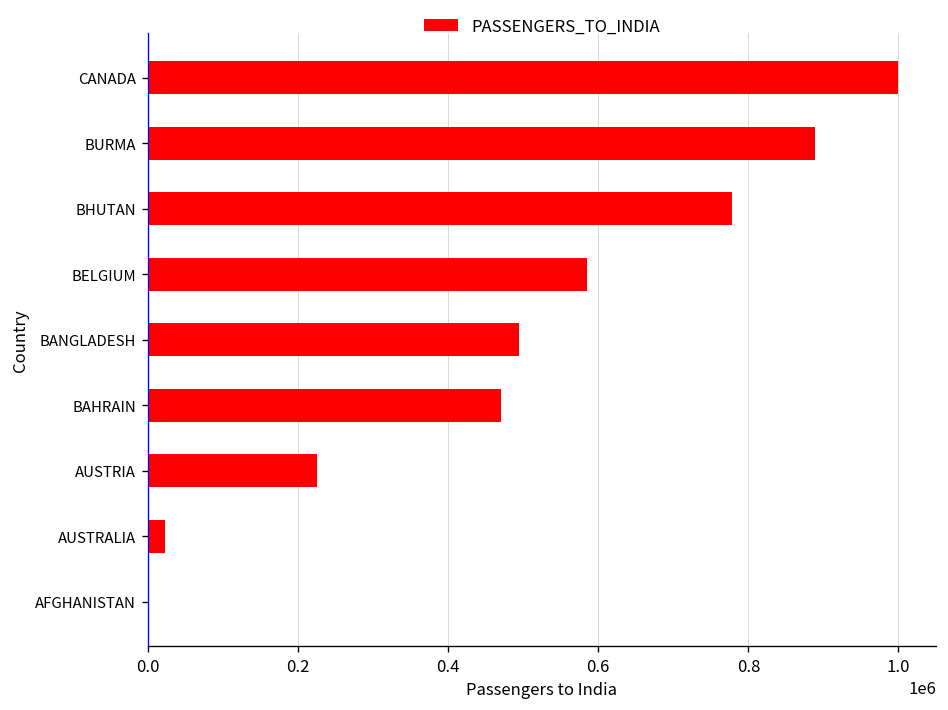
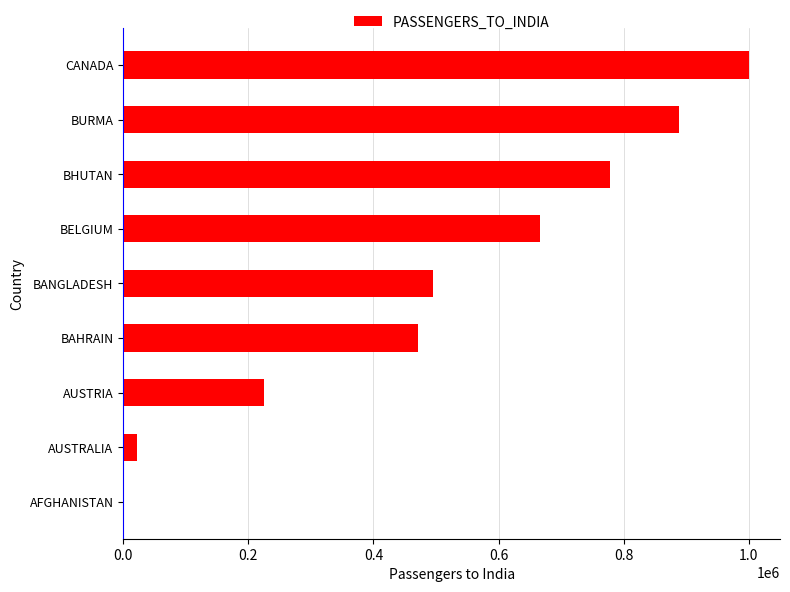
BELGIUM: 580000 -> 670000
